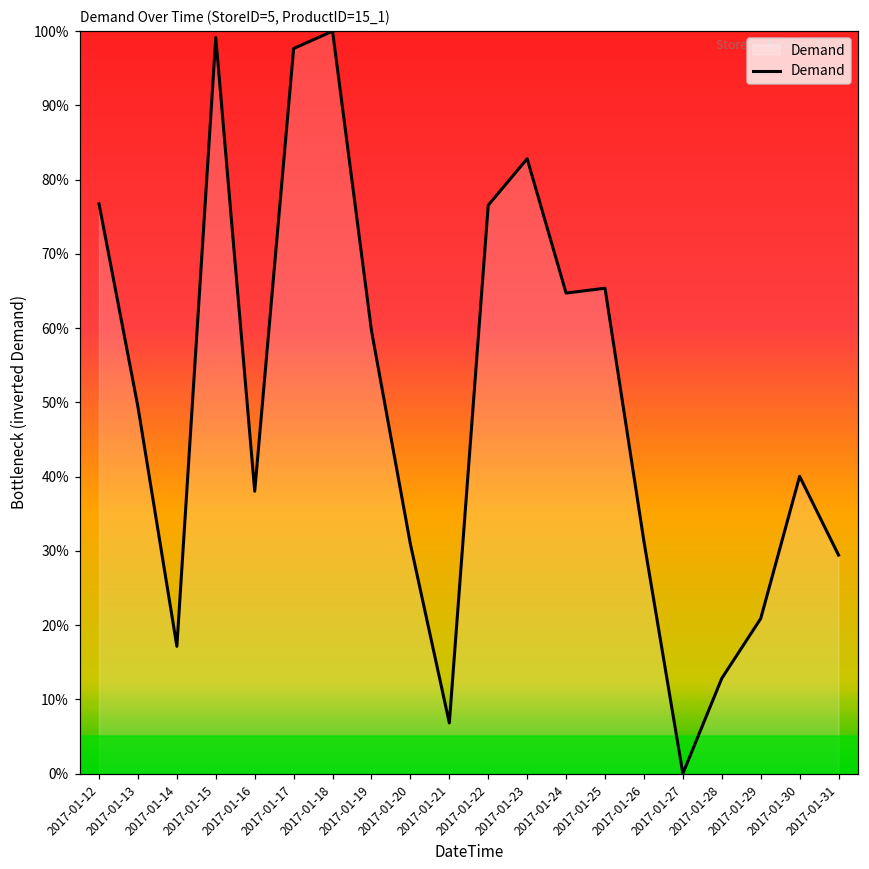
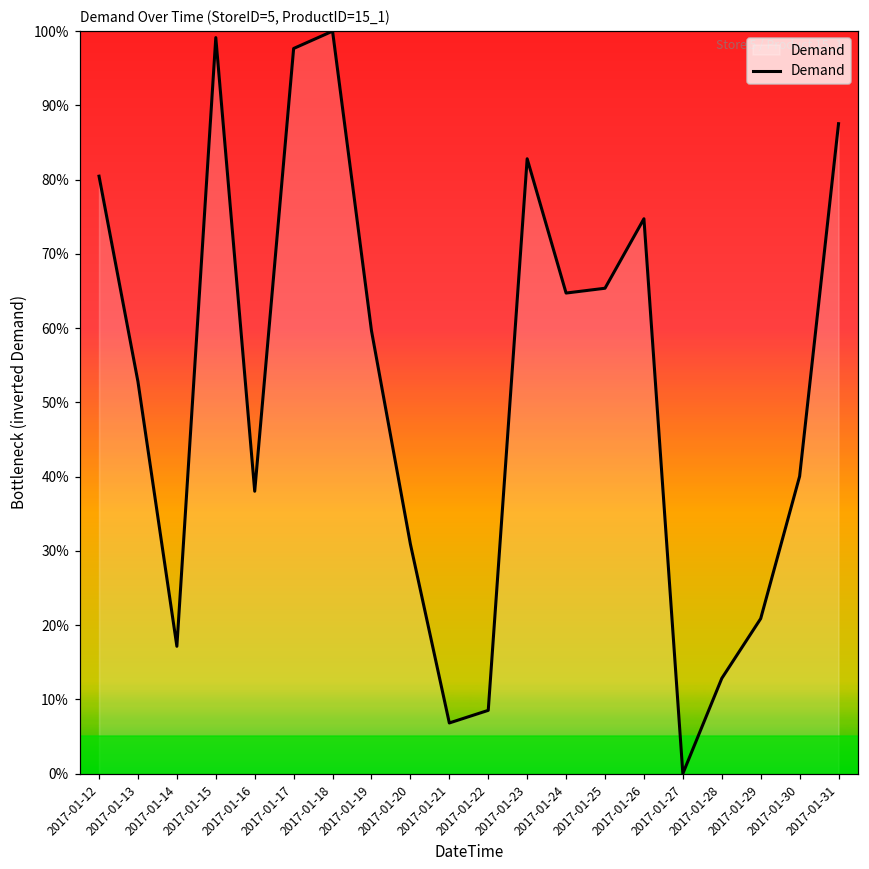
2017-01-12: 77% -> 80%
2017-01-13: 49% -> 53%
2017-01-22: 77% -> 9%
2017-01-26: 31% -> 75%
2017-01-31: 29% -> 88%
